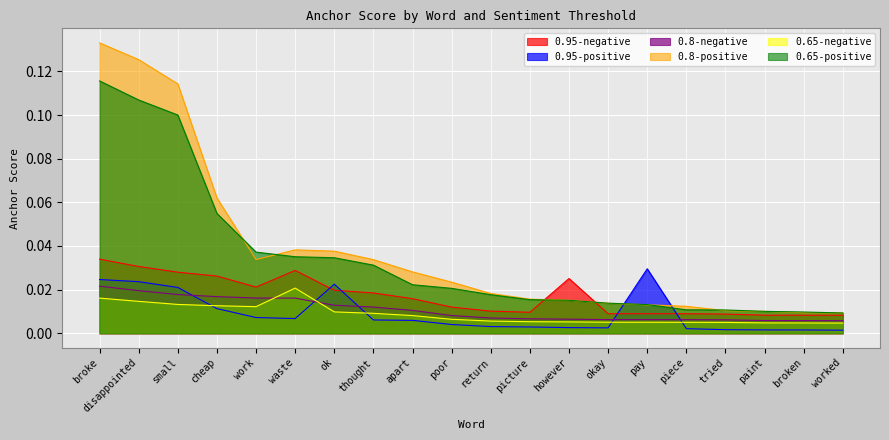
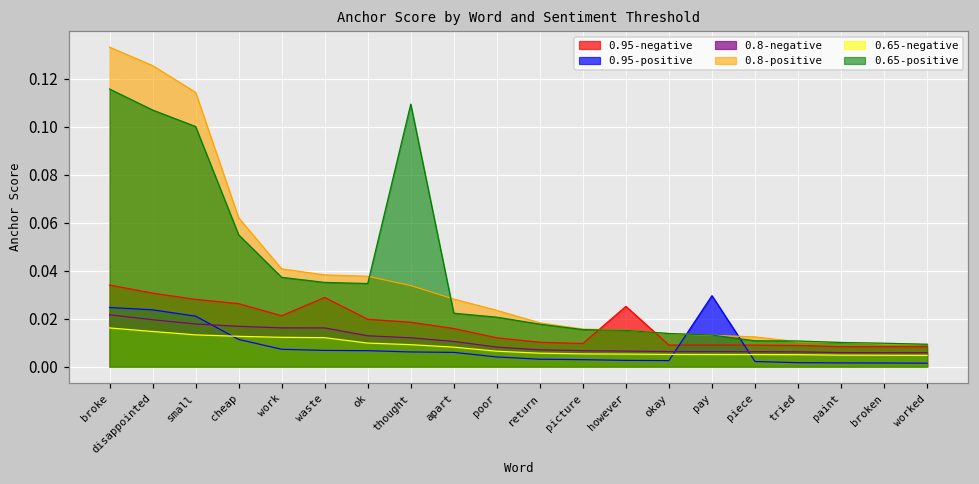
0.8-positive, work: 0.034 -> 0.041
0.65-negative, waste: 0.021 -> 0.012
0.95-positive, ok: 0.023 -> 0.007
0.65-positive, thought: 0.031 -> 0.109
